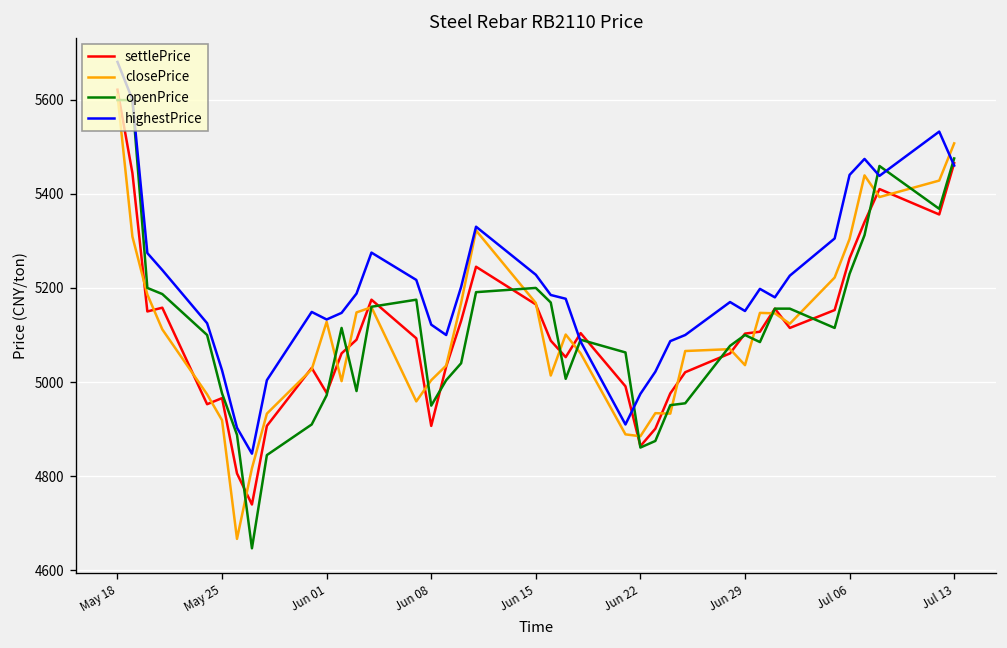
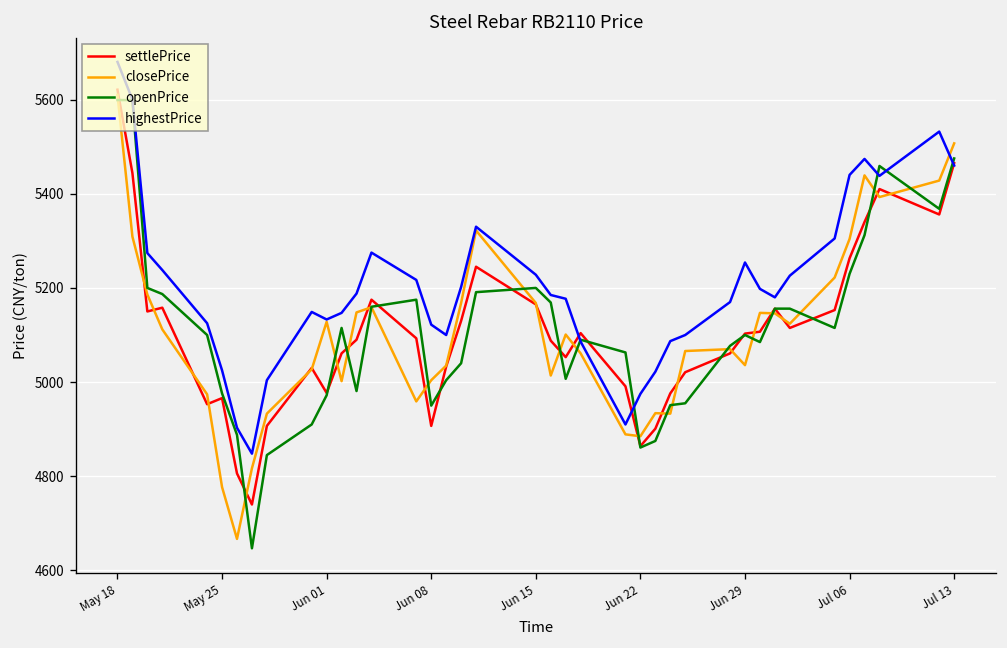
closePrice, May 25: 4920 -> 4780
highestPrice, Jun 29: 5150 -> 5250
